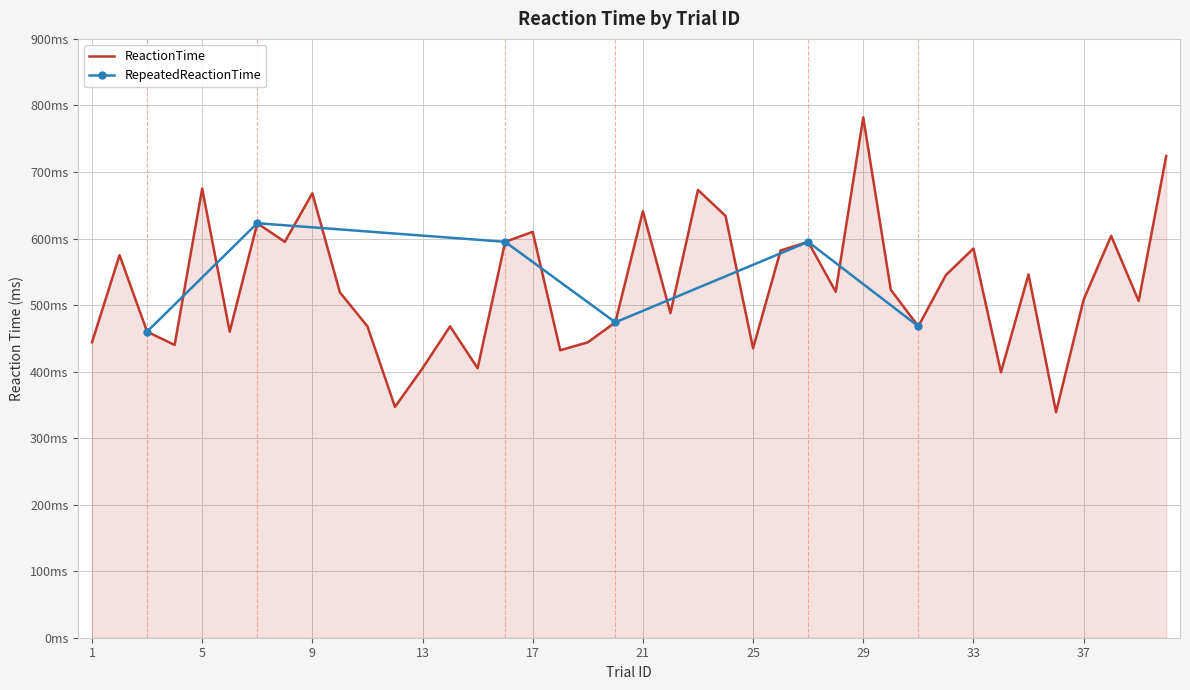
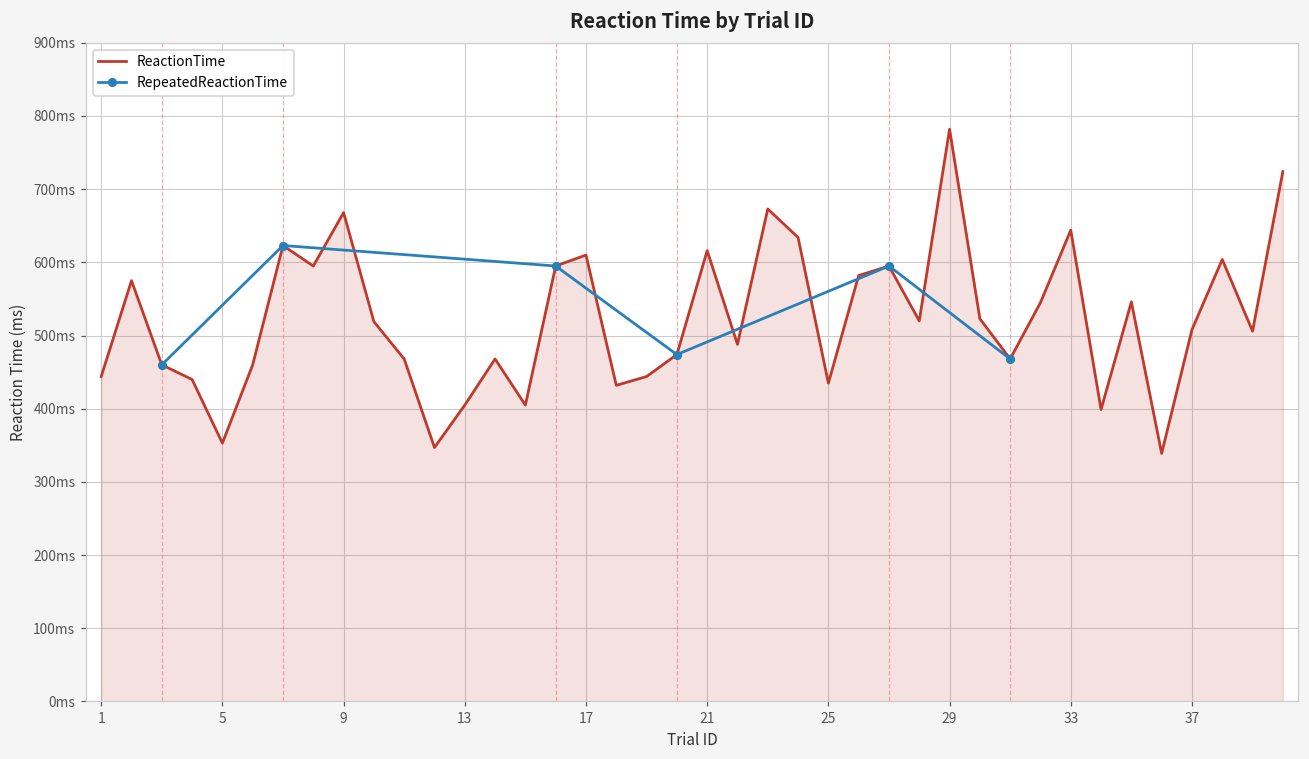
ReactionTime, 5: 680ms -> 350ms
ReactionTime, 21: 640ms -> 620ms
ReactionTime, 33: 590ms -> 640ms
